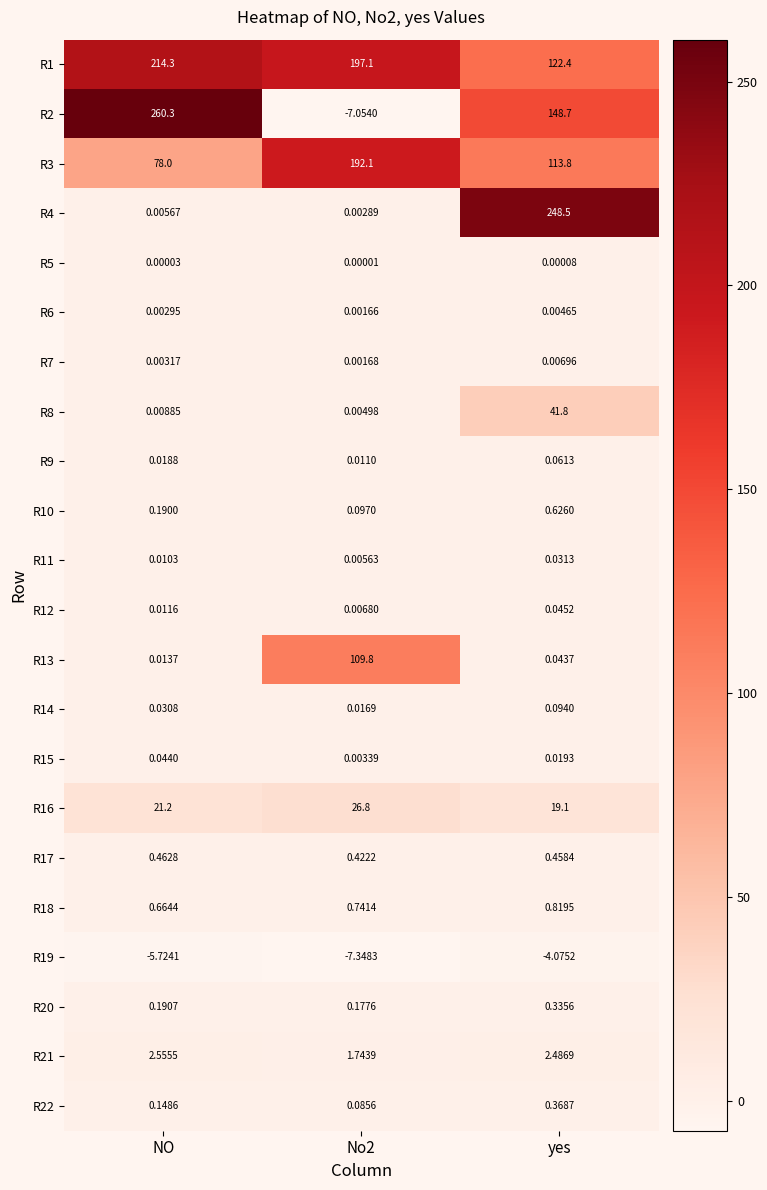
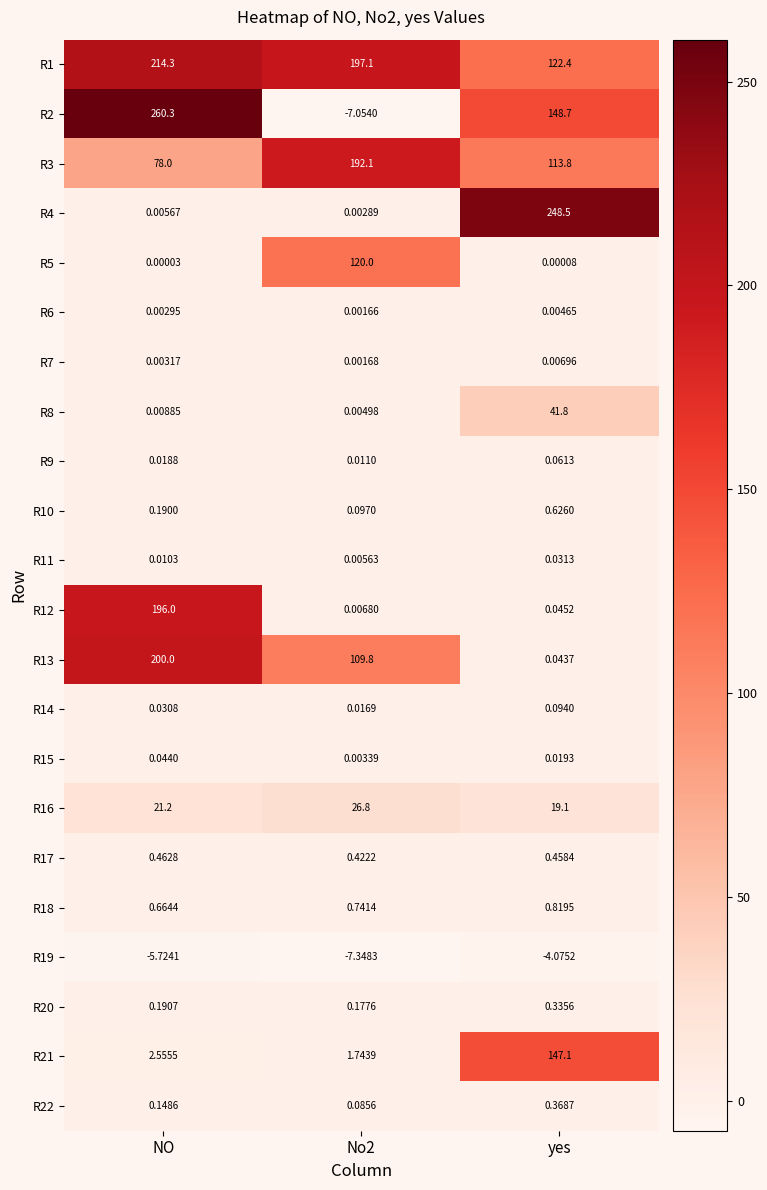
R5, No2: 0.00001 -> 120.0
R12, NO: 0.0116 -> 196.0
R13, NO: 0.0137 -> 200.0
R21, yes: 2.4869 -> 147.1
